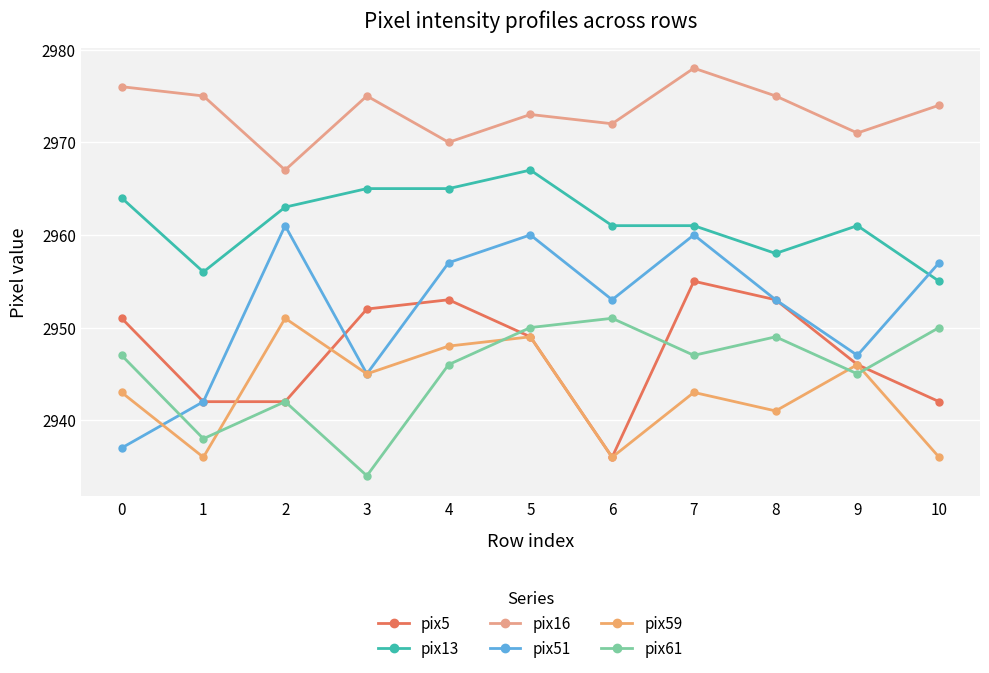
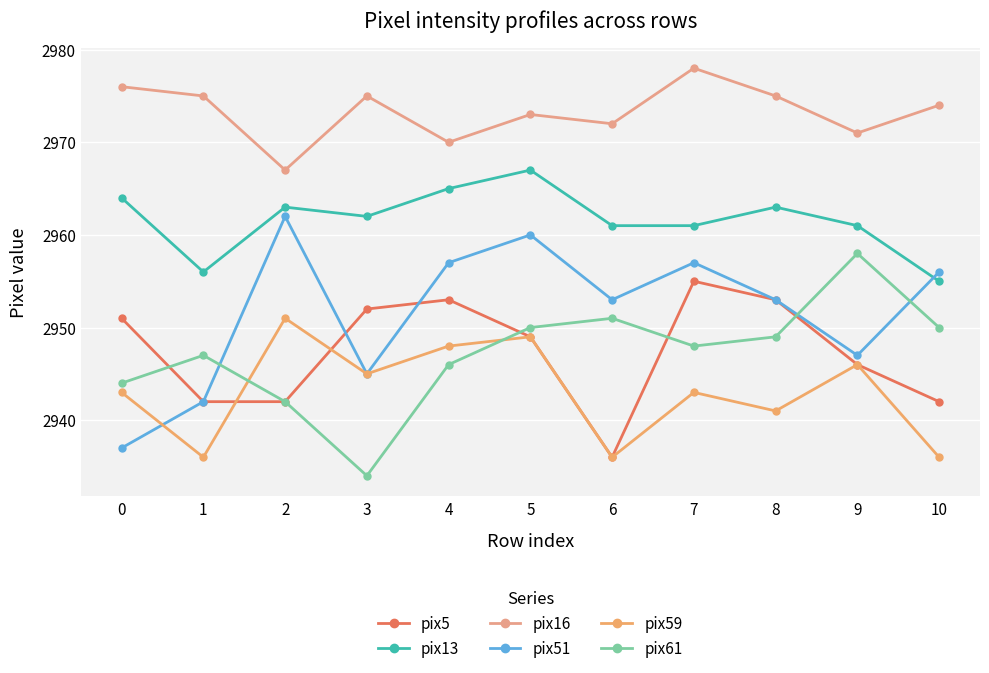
pix61, 0: 2947 -> 2944
pix61, 1: 2938 -> 2947
pix51, 2: 2961 -> 2962
pix13, 3: 2965 -> 2962
pix51, 7: 2960 -> 2957
pix61, 7: 2947 -> 2948
pix13, 8: 2958 -> 2963
pix61, 9: 2945 -> 2958
pix51, 10: 2957 -> 2956
